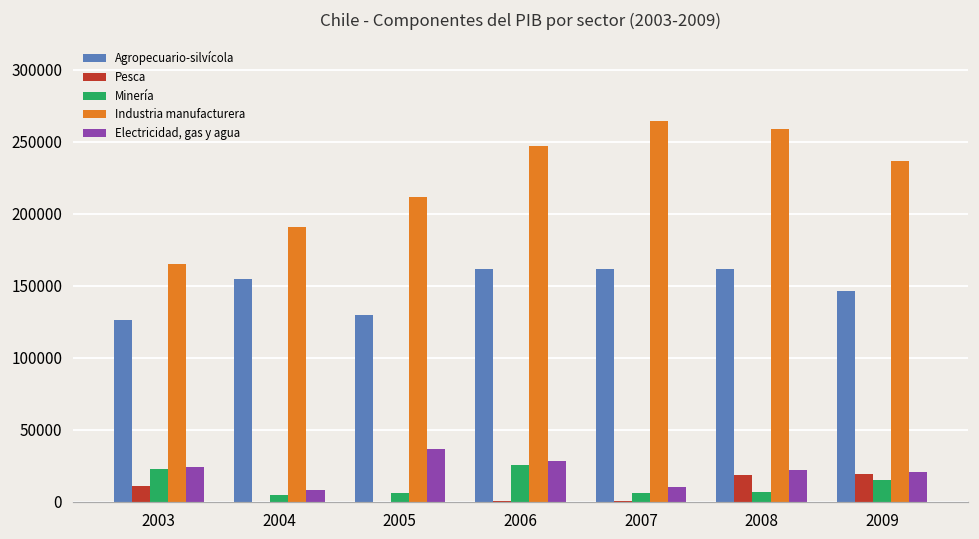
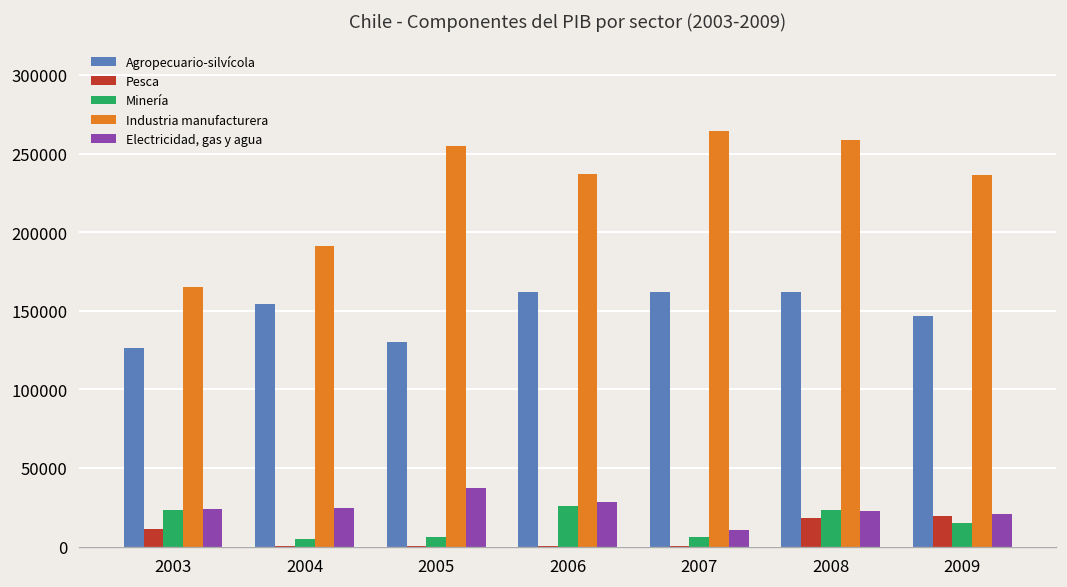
Electricidad, gas y agua, 2004: 8000 -> 25000
Industria manufacturera, 2005: 211000 -> 255000
Industria manufacturera, 2006: 247000 -> 237000
Minería, 2008: 7000 -> 23000
